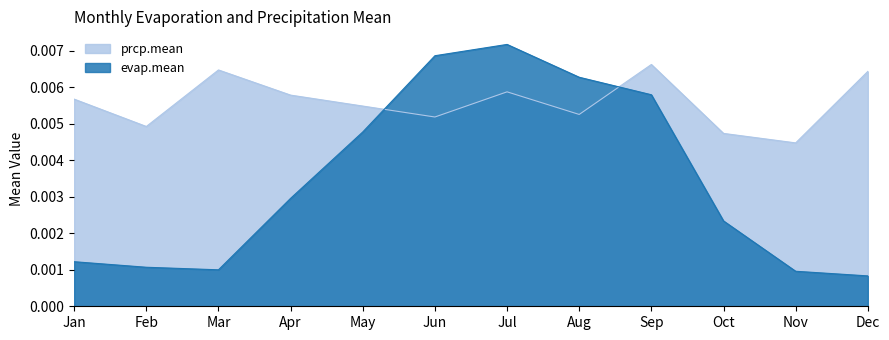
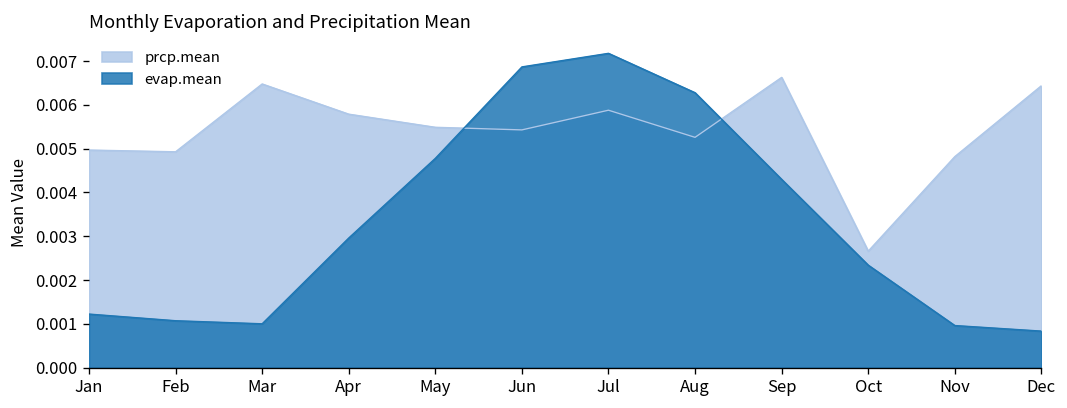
prcp.mean, Jan: 0.0057 -> 0.0050
prcp.mean, Jun: 0.0052 -> 0.0054
evap.mean, Sep: 0.0058 -> 0.0043
prcp.mean, Oct: 0.0047 -> 0.0027
prcp.mean, Nov: 0.0045 -> 0.0048
